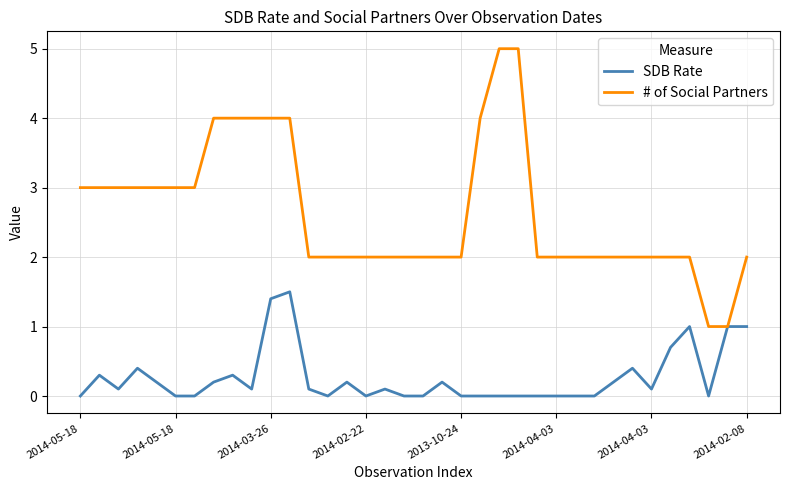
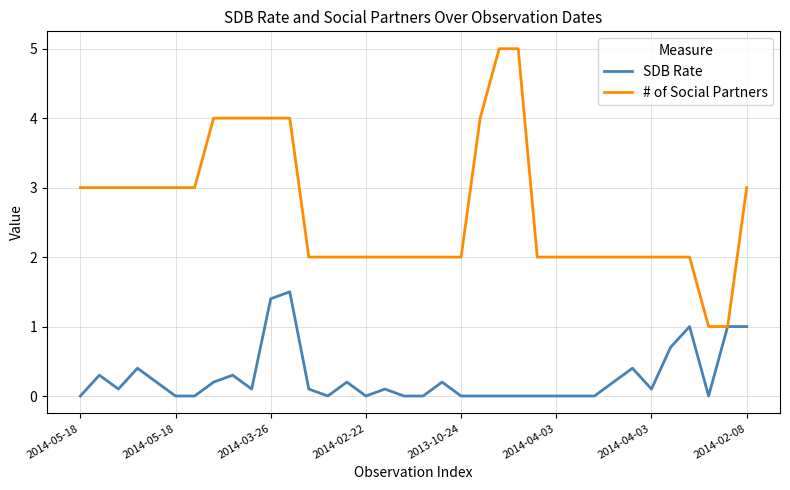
# of Social Partners, 2014-02-08: 2 -> 3
